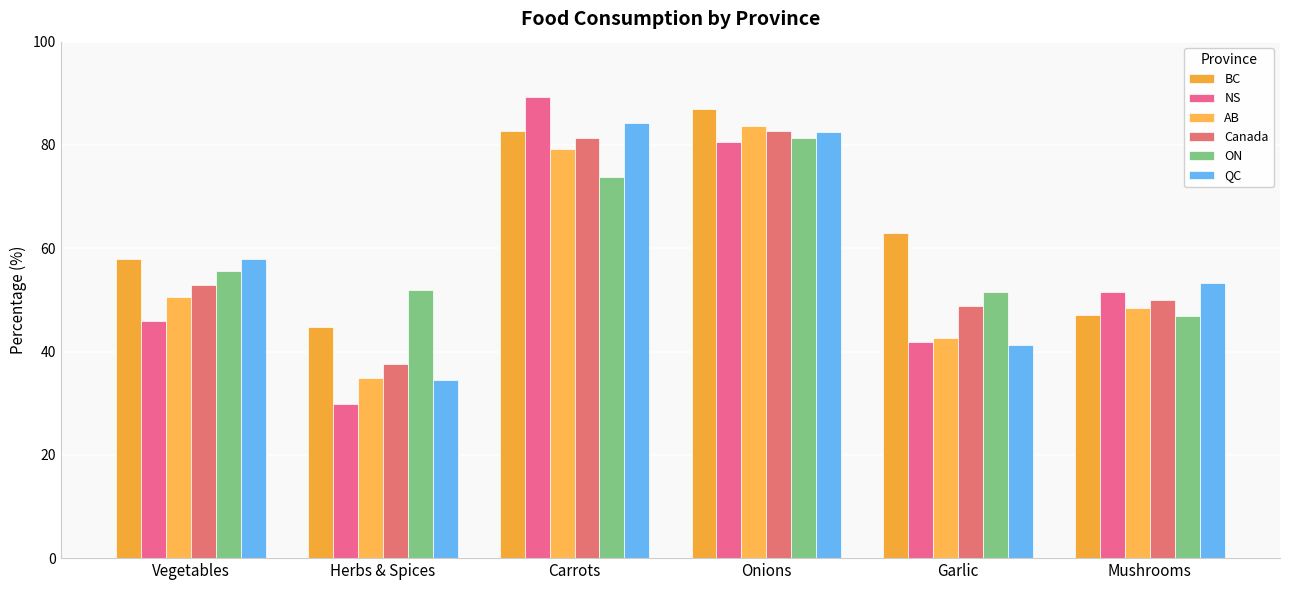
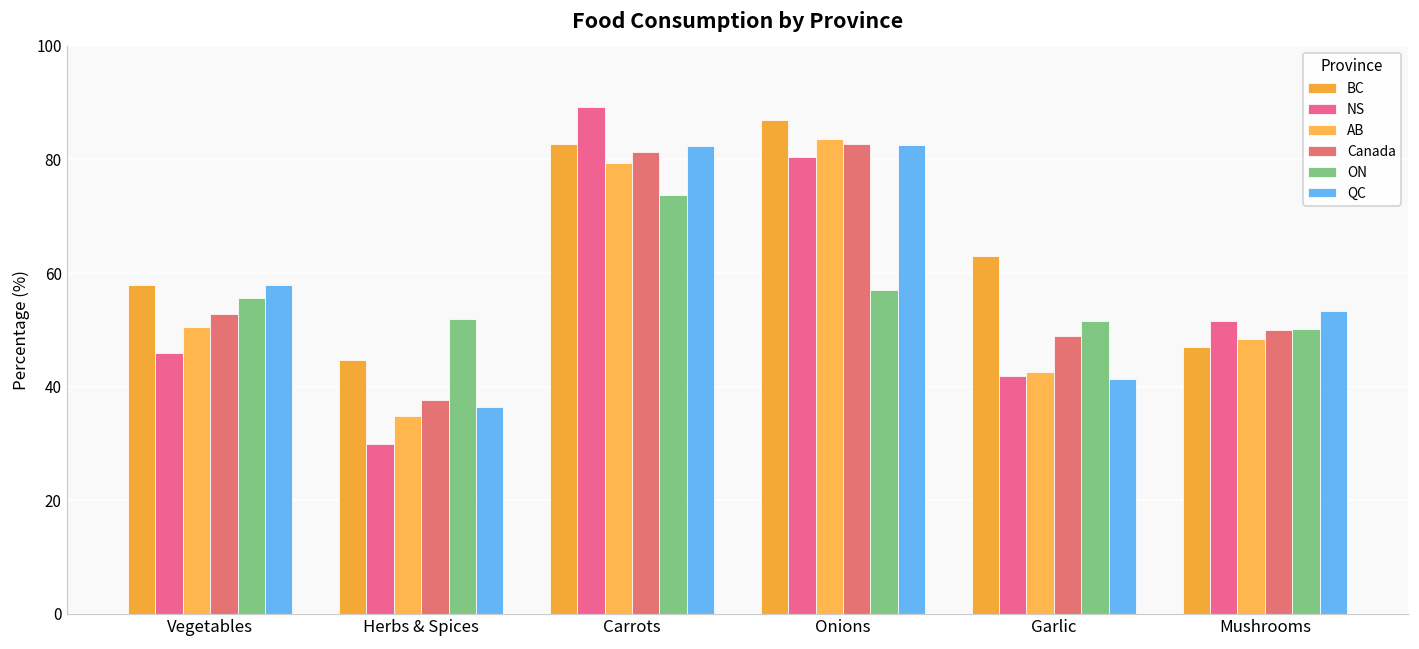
QC, Herbs & Spices: 34 -> 36
QC, Carrots: 84 -> 82
ON, Onions: 81 -> 57
ON, Mushrooms: 47 -> 50
